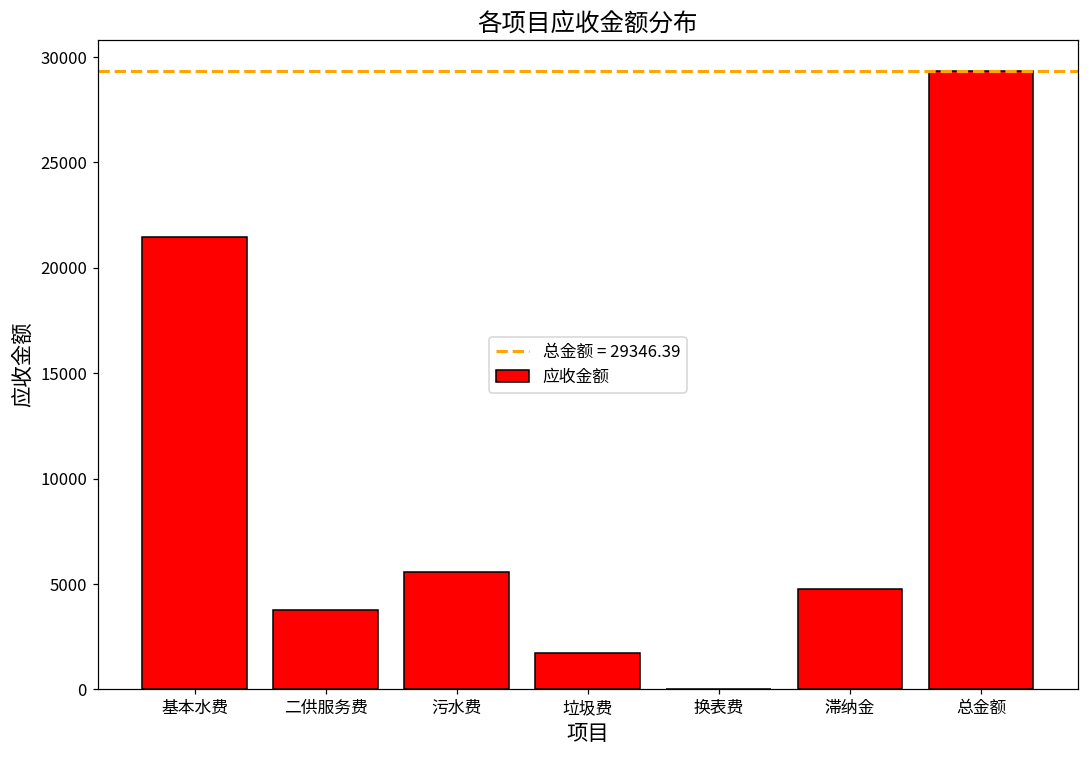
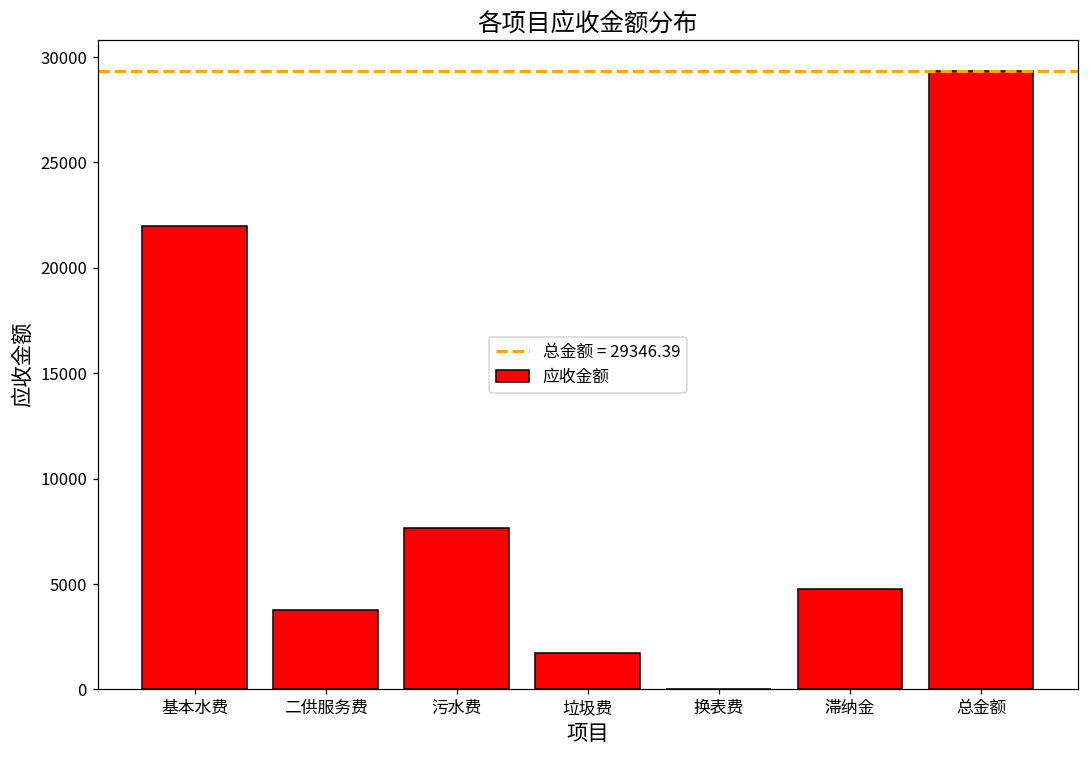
基本水费: 21500 -> 22000
污水费: 5600 -> 7700
